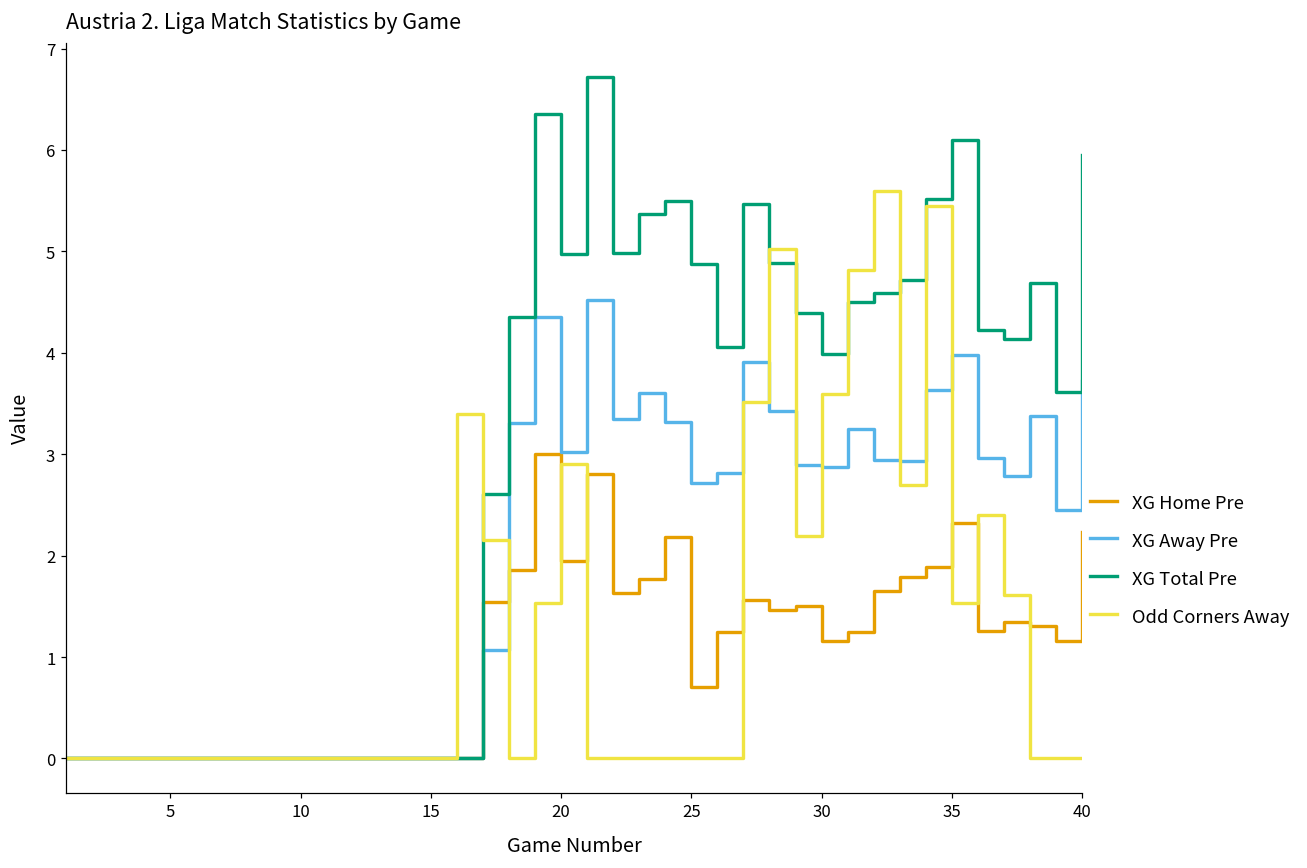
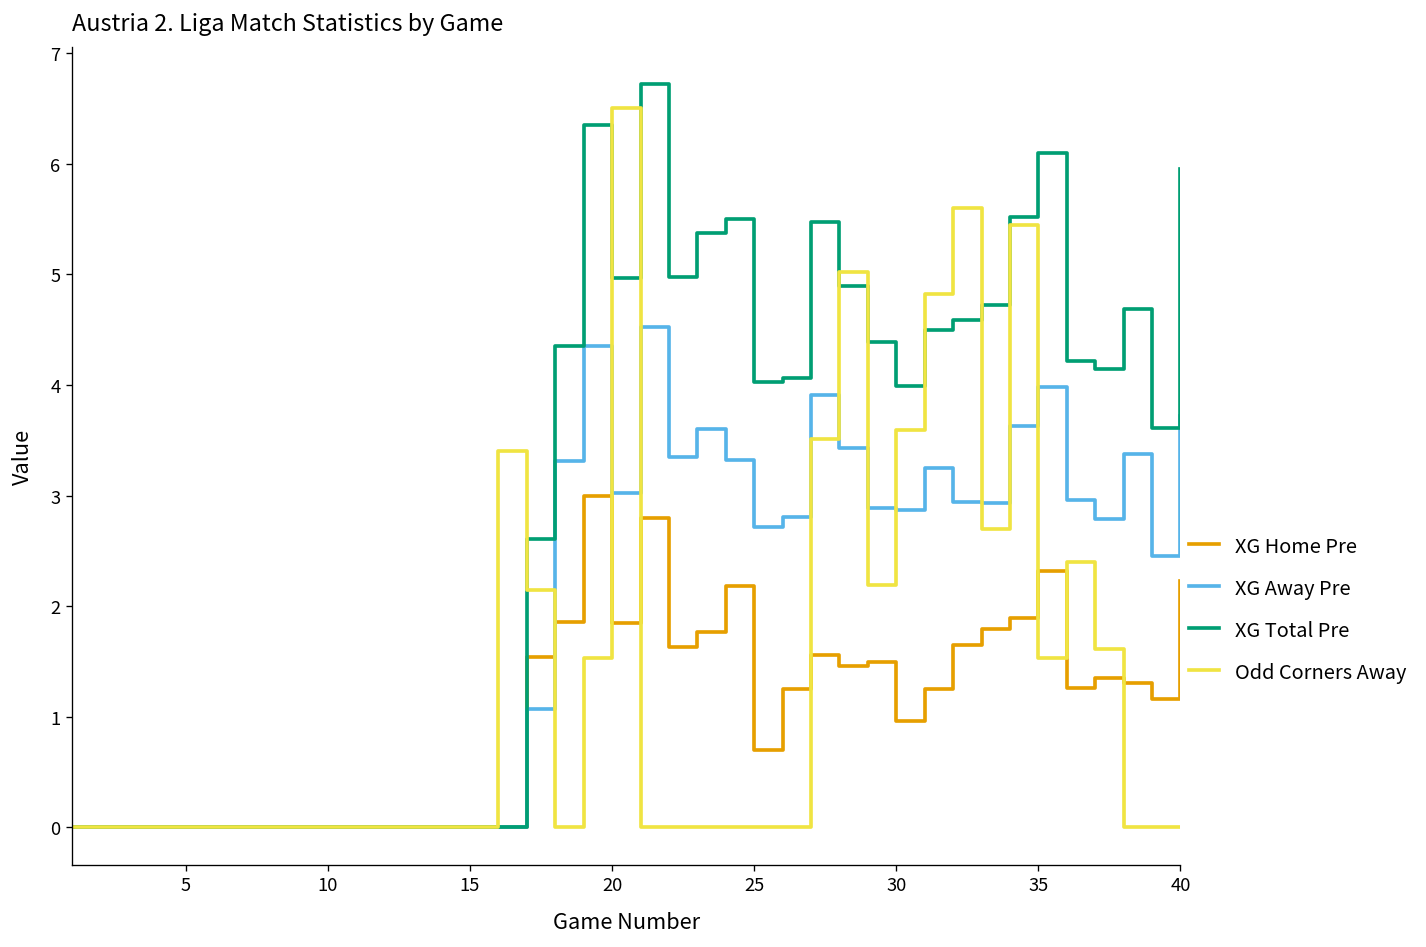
XG Home Pre, 20: 2.0 -> 1.9
Odd Corners Away, 20: 2.9 -> 6.5
XG Total Pre, 25: 4.9 -> 4.0
XG Home Pre, 30: 1.2 -> 1.0
